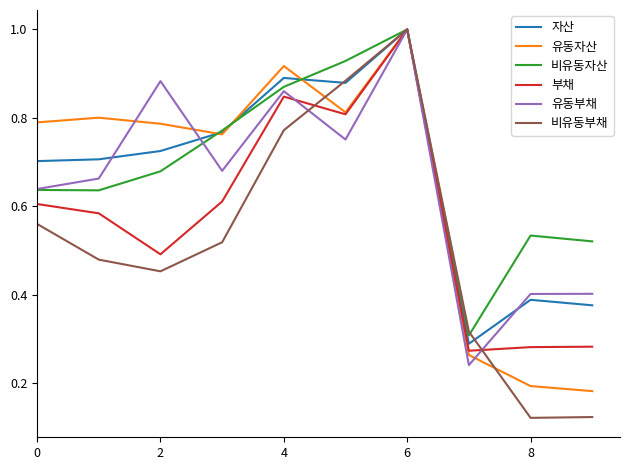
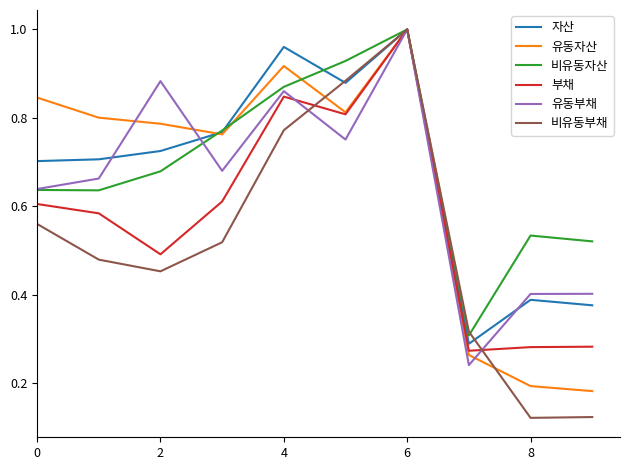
유동자산, 0: 0.79 -> 0.85
자산, 4: 0.89 -> 0.96
